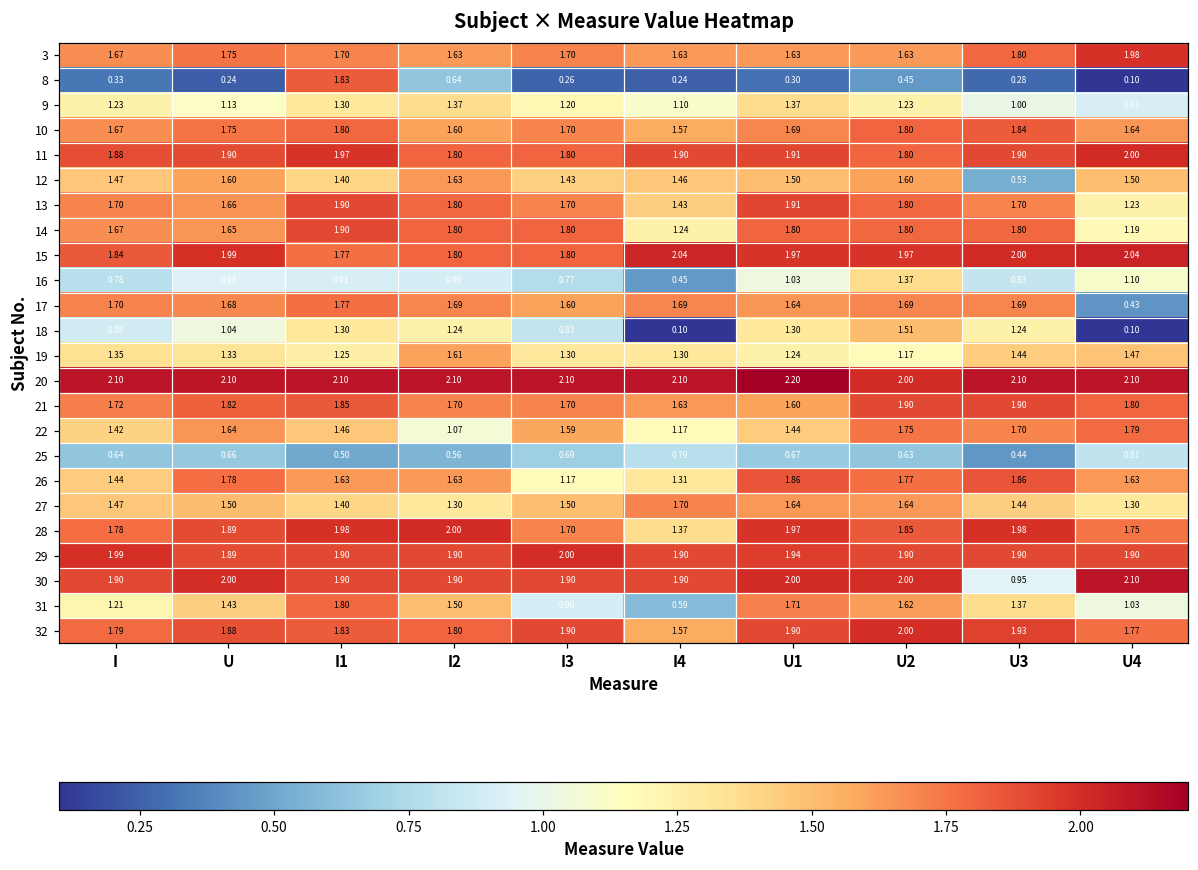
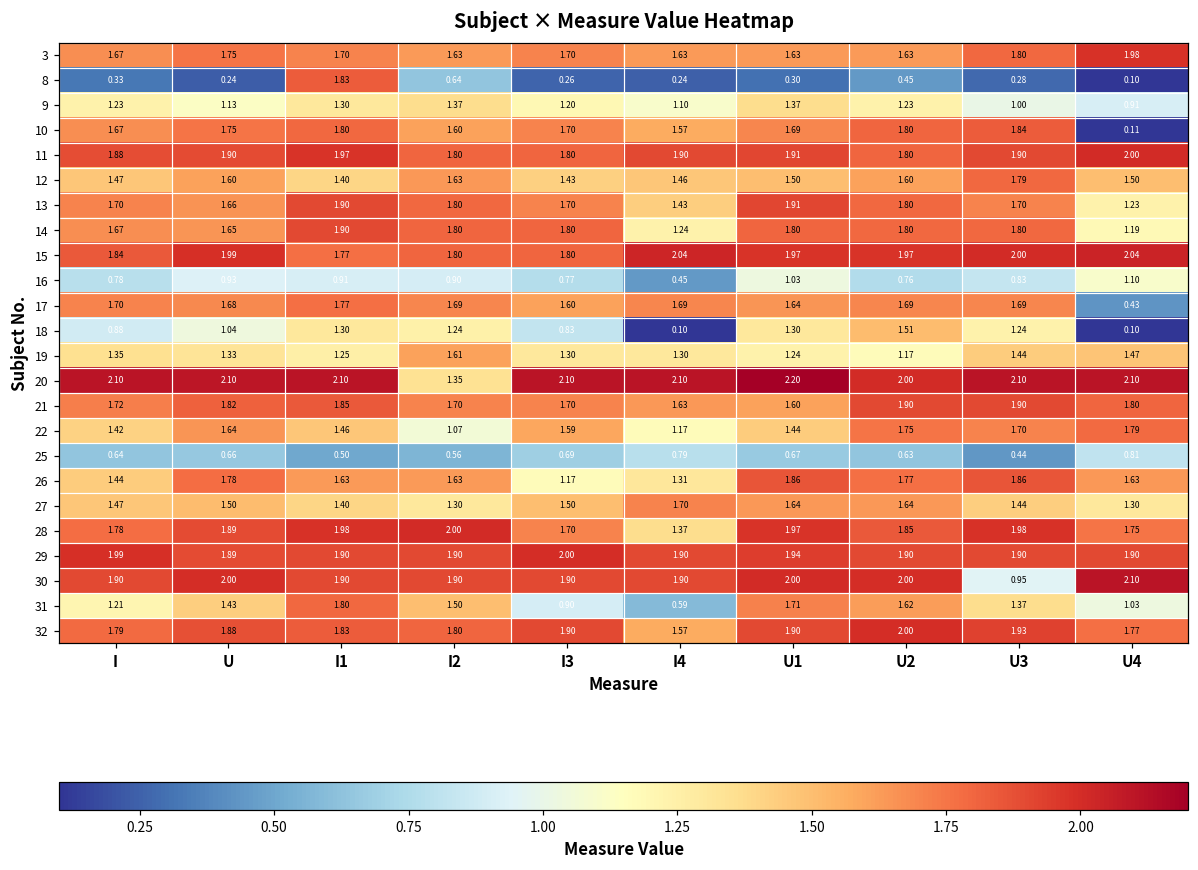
10, U4: 1.64 -> 0.11
12, U3: 0.53 -> 1.79
16, U2: 1.37 -> 0.76
20, I2: 2.10 -> 1.35
